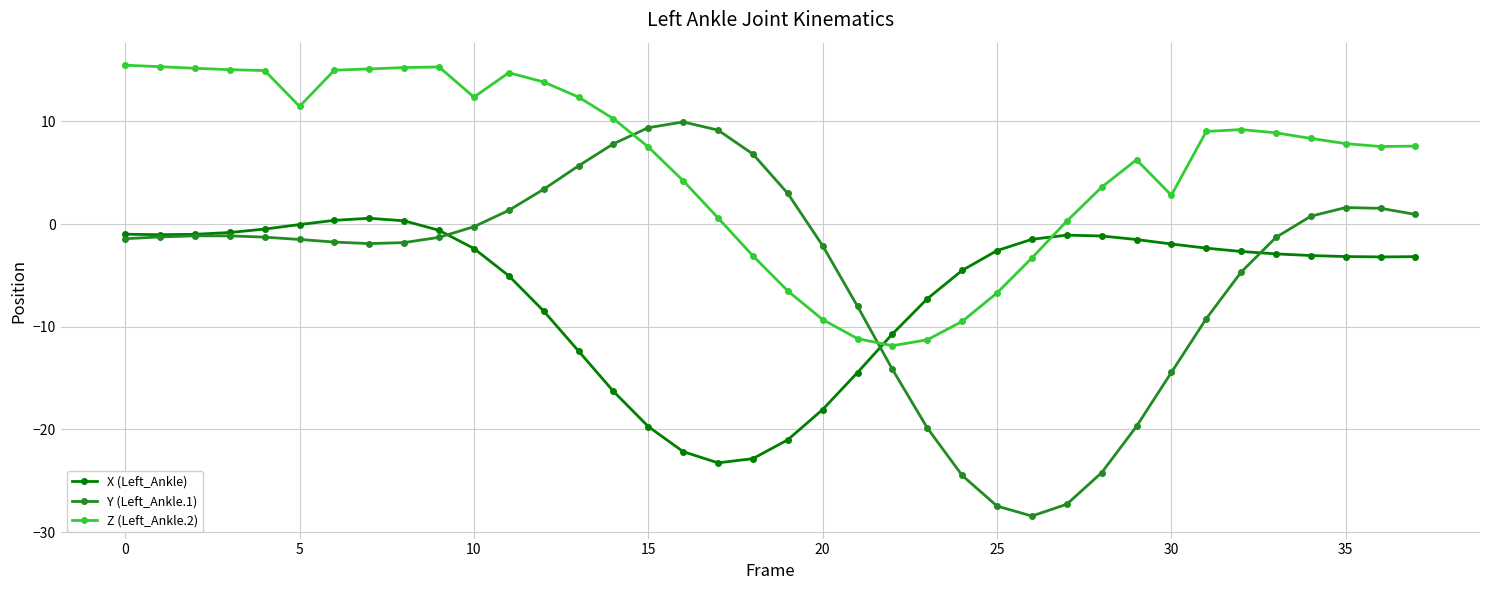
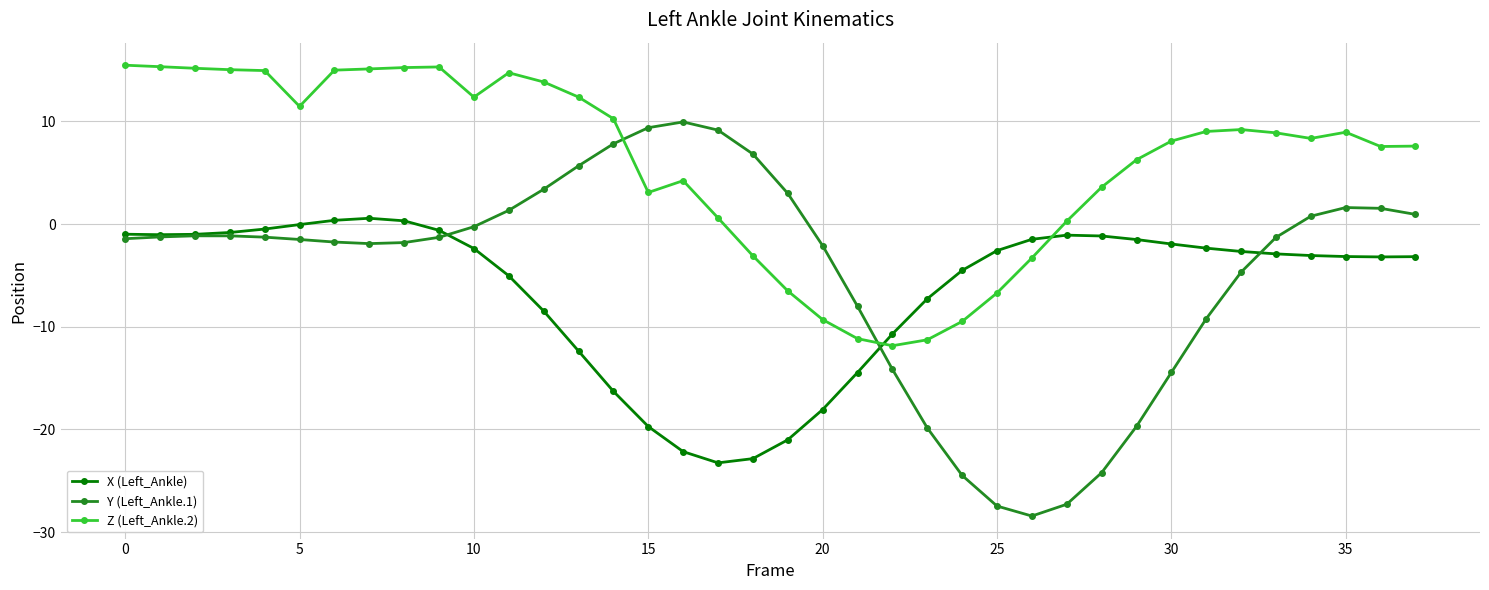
Z (Left_Ankle.2), 15: 7.5 -> 3.1
Z (Left_Ankle.2), 30: 2.8 -> 8.1
Z (Left_Ankle.2), 35: 7.8 -> 9.0
